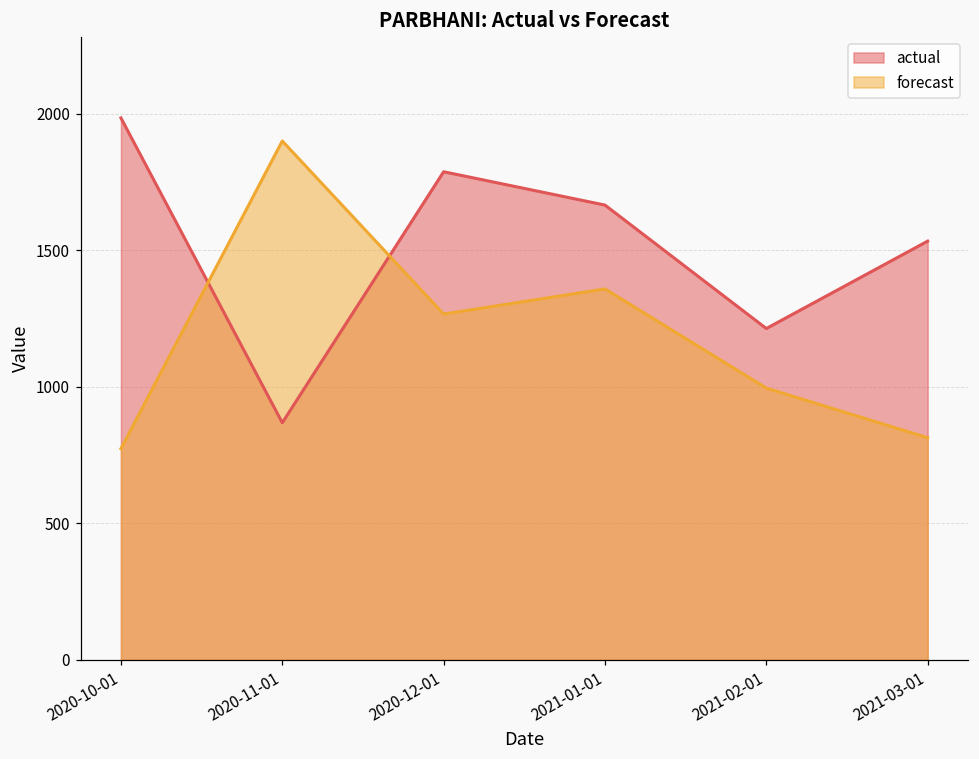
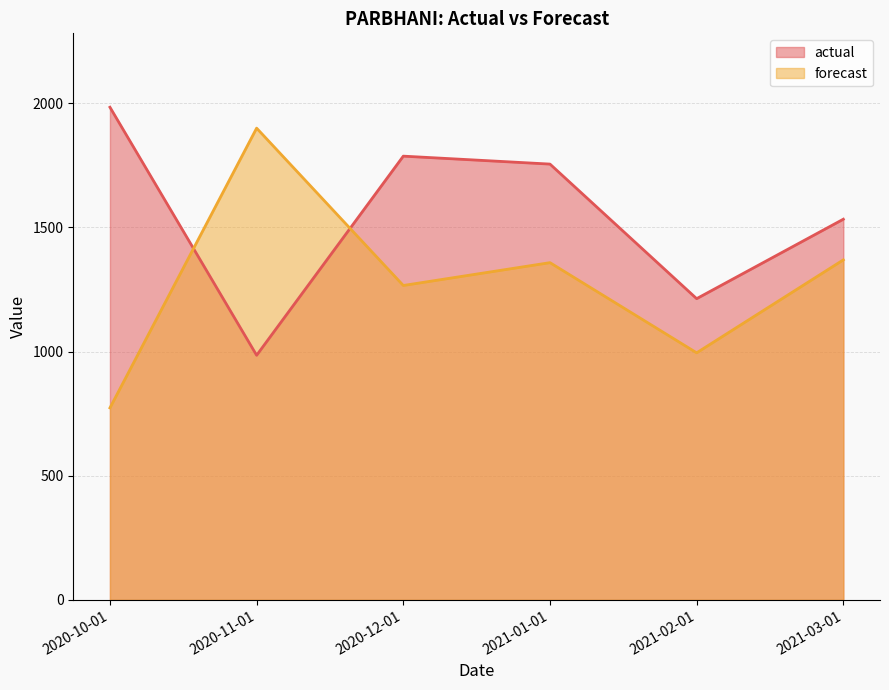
actual, 2020-11-01: 870 -> 990
actual, 2021-01-01: 1670 -> 1760
forecast, 2021-03-01: 810 -> 1370
